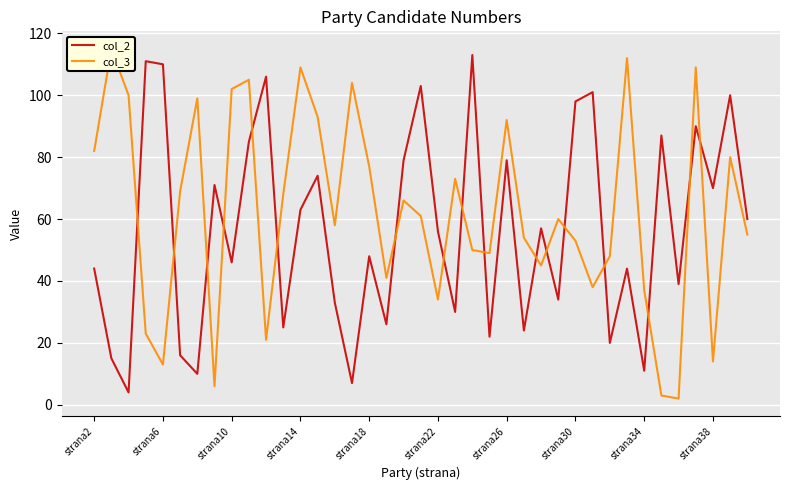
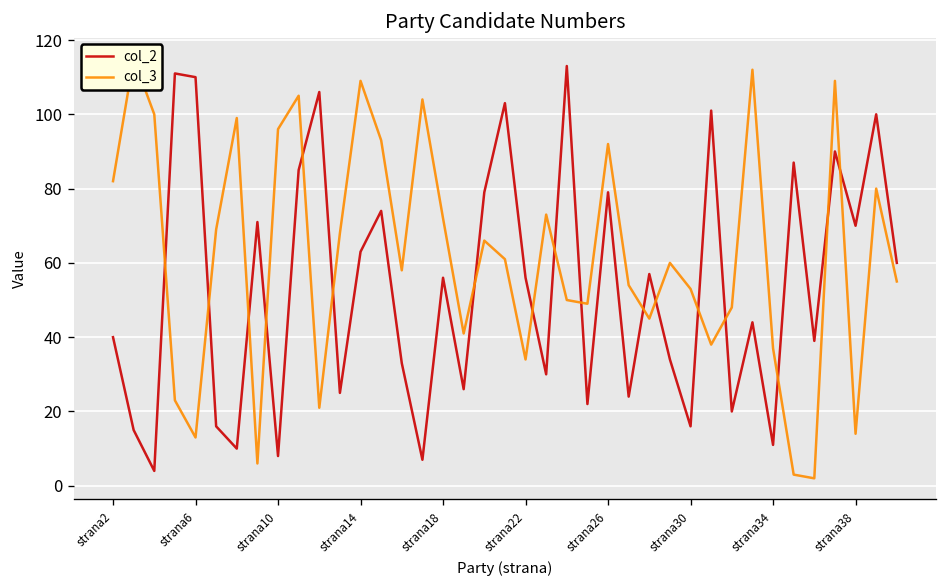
col_2, strana2: 44 -> 40
col_2, strana10: 46 -> 8
col_3, strana10: 102 -> 96
col_2, strana18: 48 -> 56
col_3, strana18: 77 -> 72
col_2, strana30: 98 -> 16
